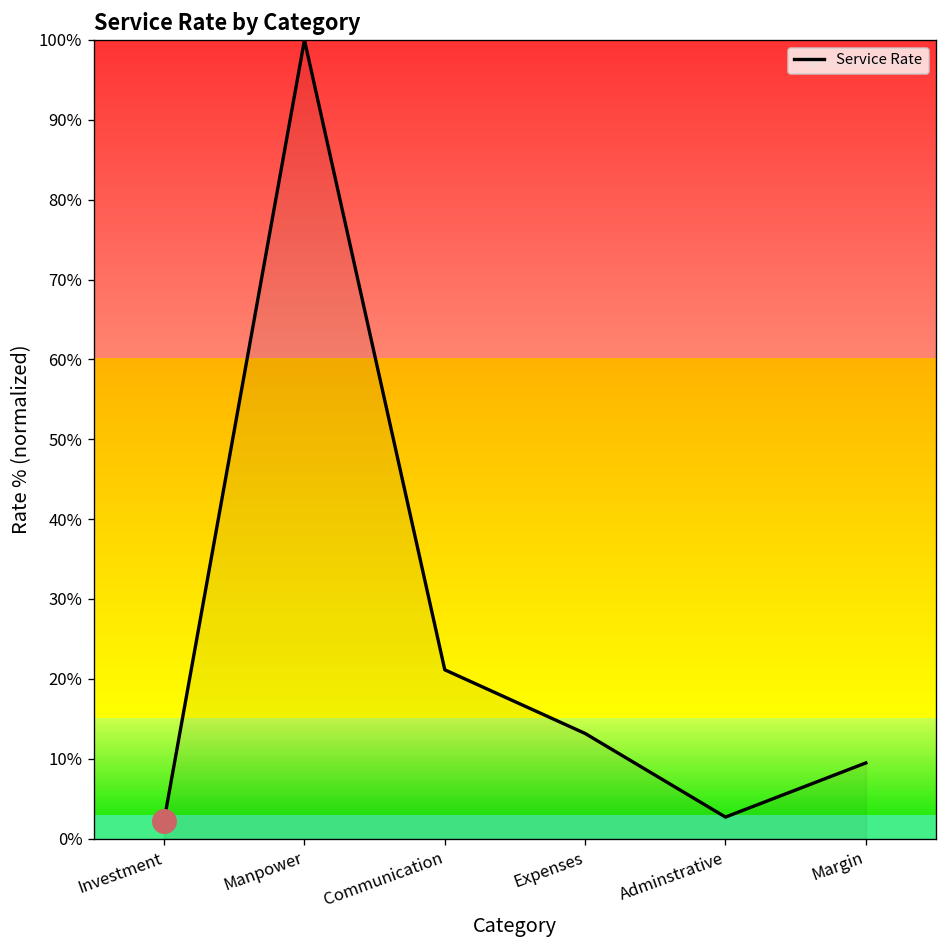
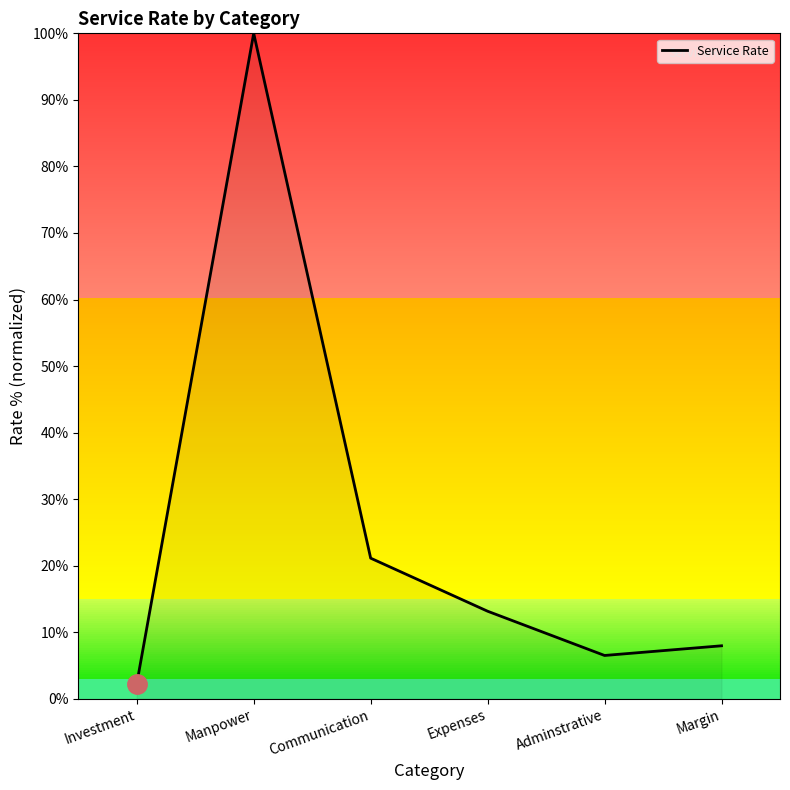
Service Rate, Adminstrative: 3% -> 7%
Service Rate, Margin: 9% -> 8%
